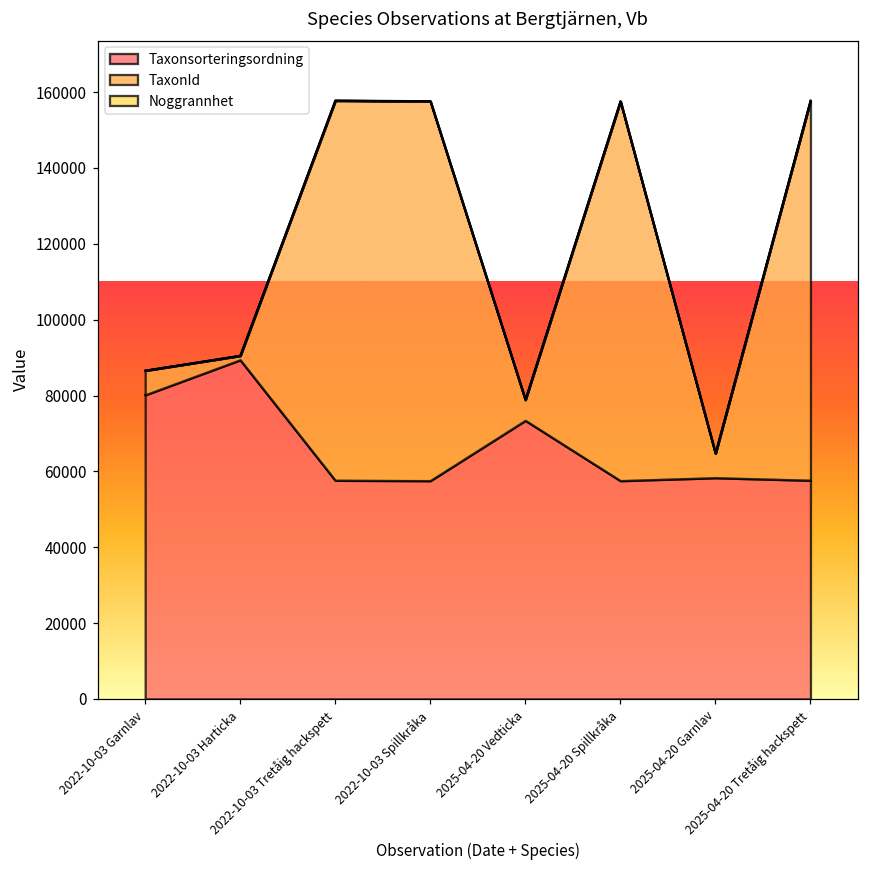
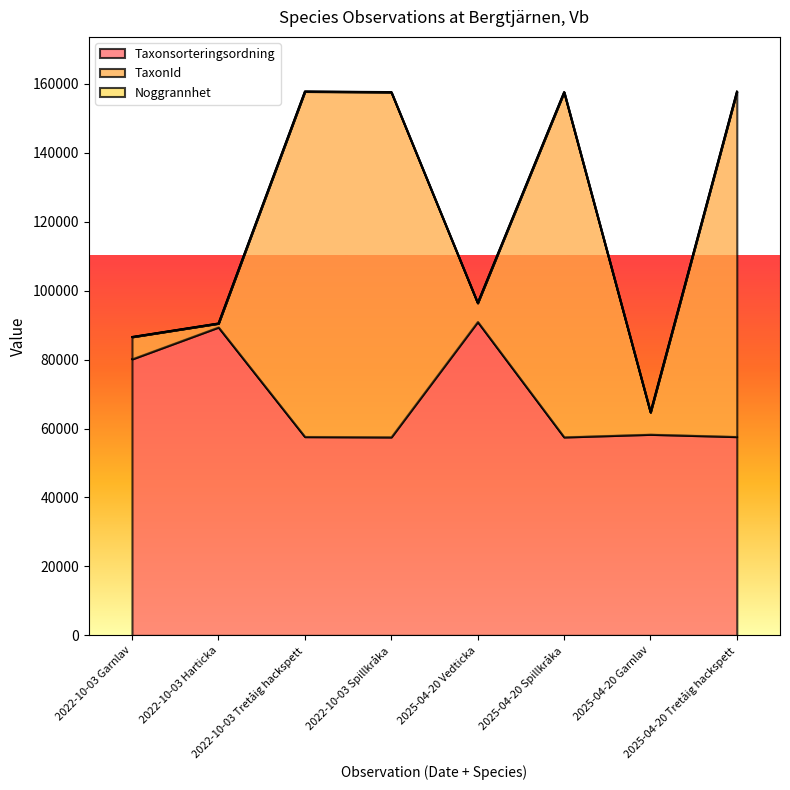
Taxonsorteringsordning, 2025-04-20 Vedticka: 73000 -> 91000
